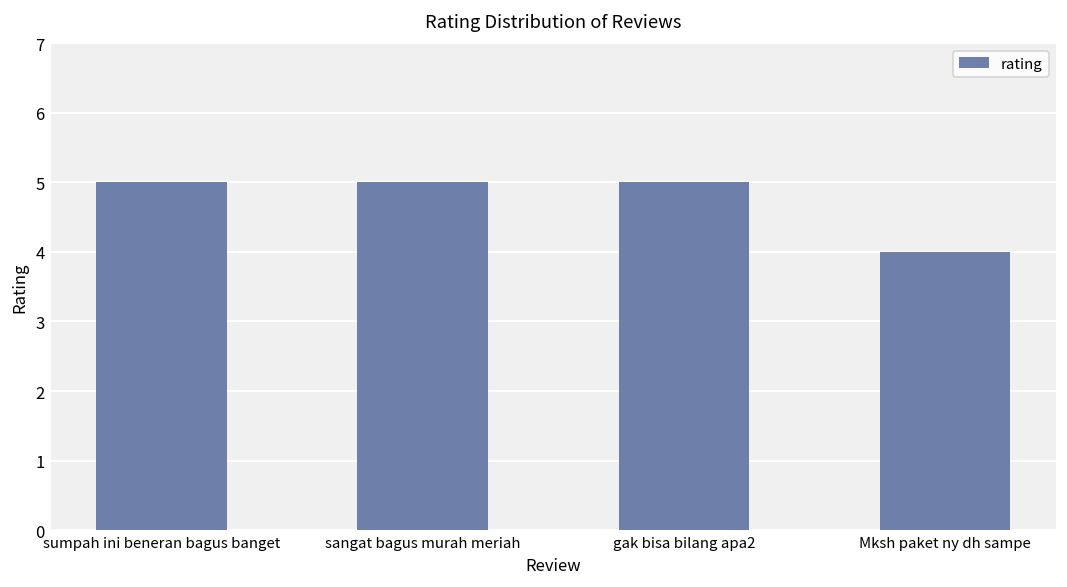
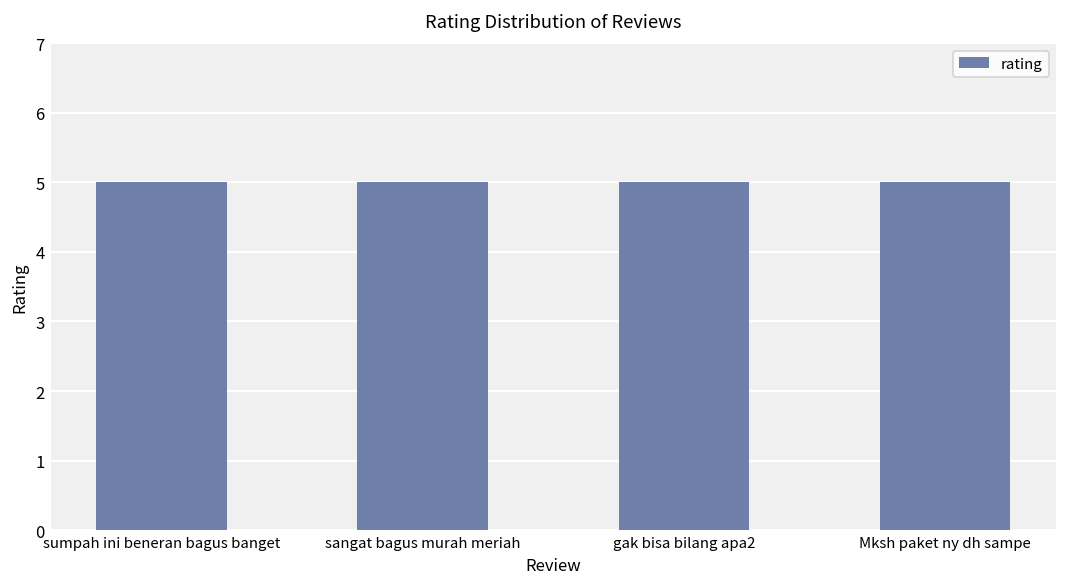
Mksh paket ny dh sampe: 4 -> 5
